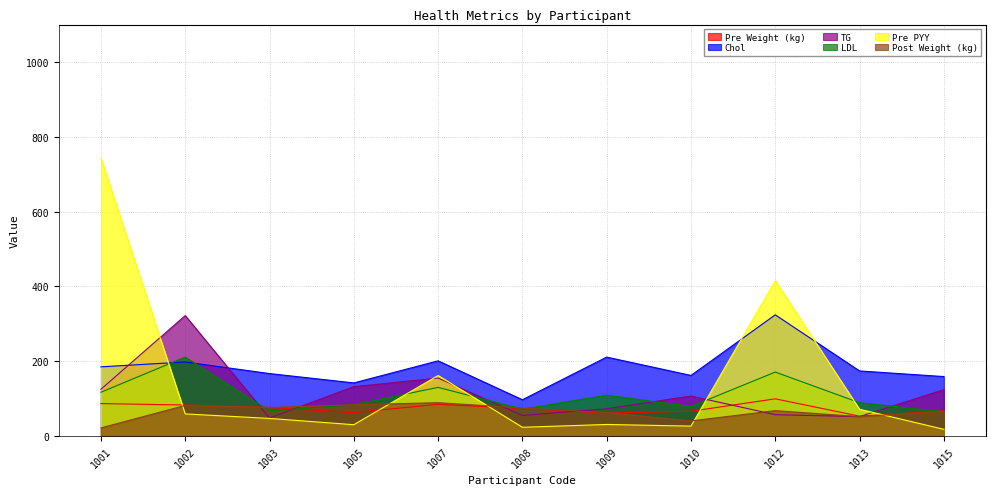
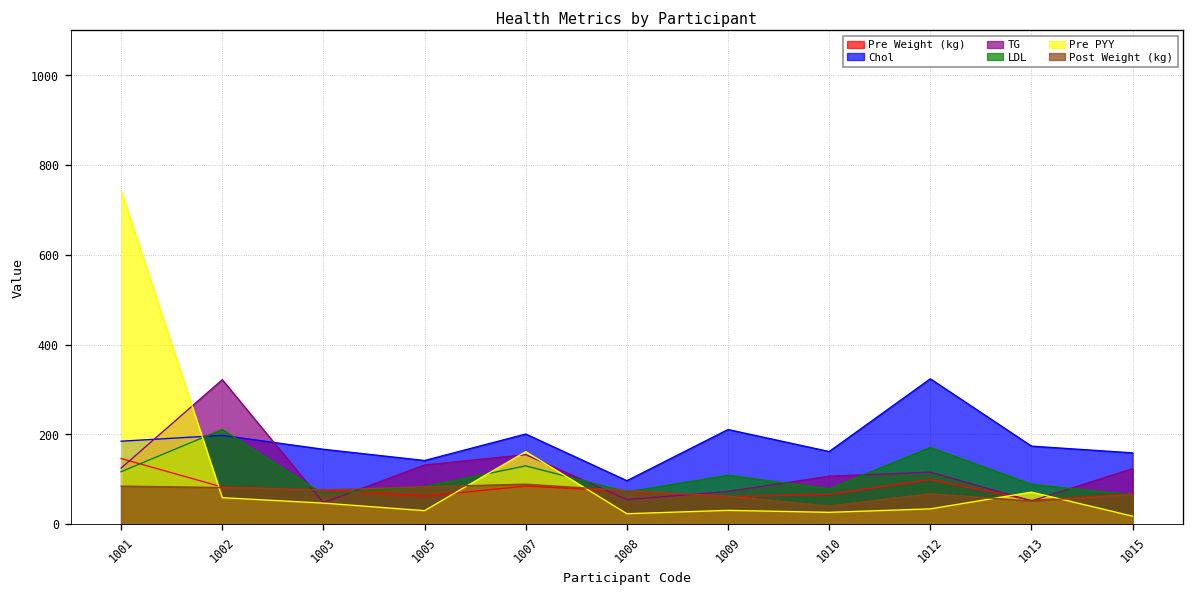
Pre Weight (kg), 1001: 90 -> 150
Post Weight (kg), 1001: 20 -> 80
TG, 1012: 60 -> 120
Pre PYY, 1012: 420 -> 30
